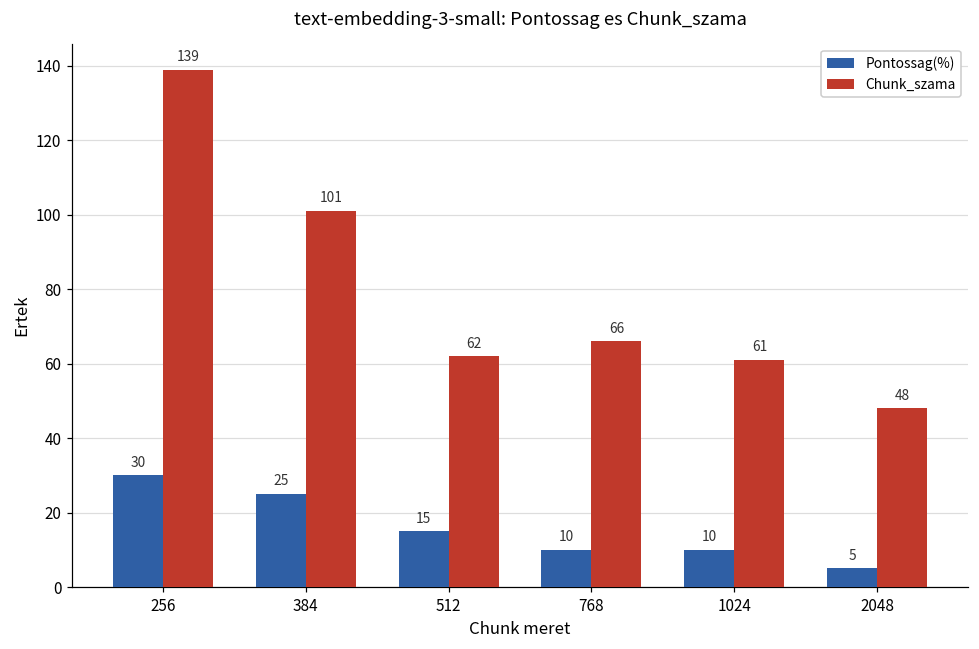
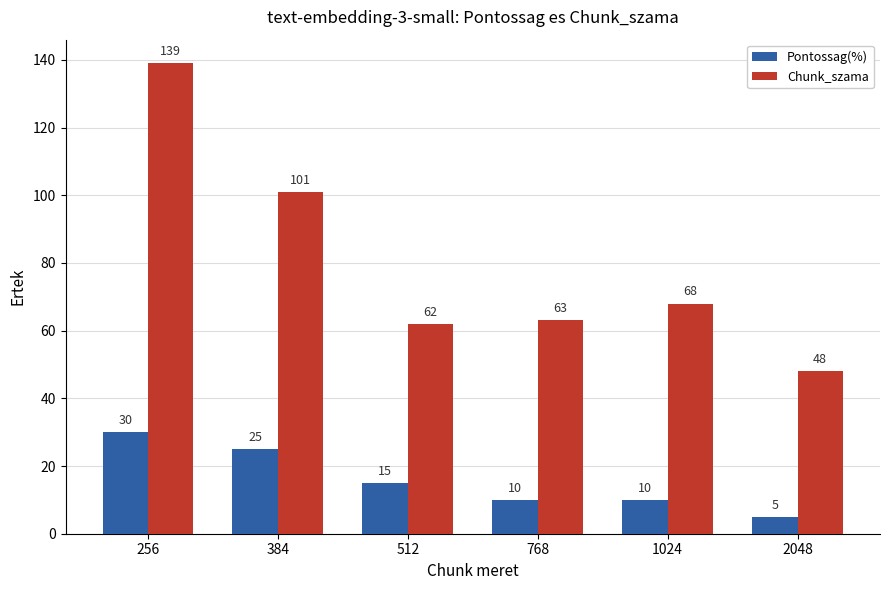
Chunk_szama, 768: 66 -> 63
Chunk_szama, 1024: 61 -> 68
